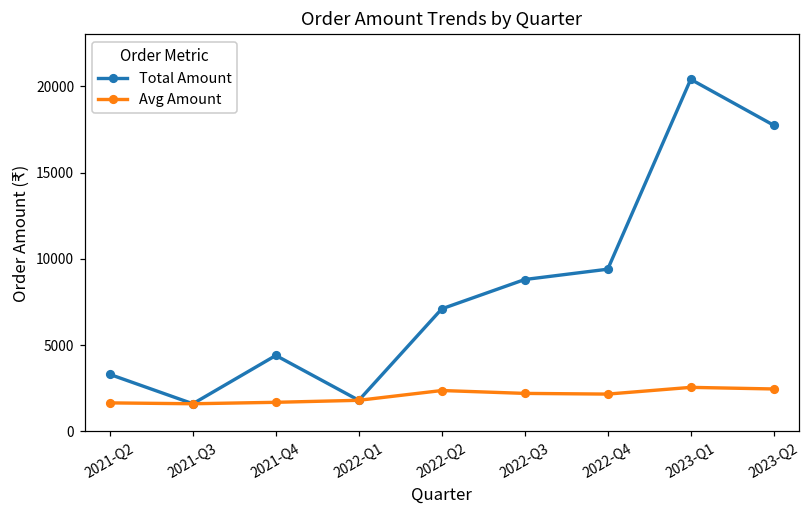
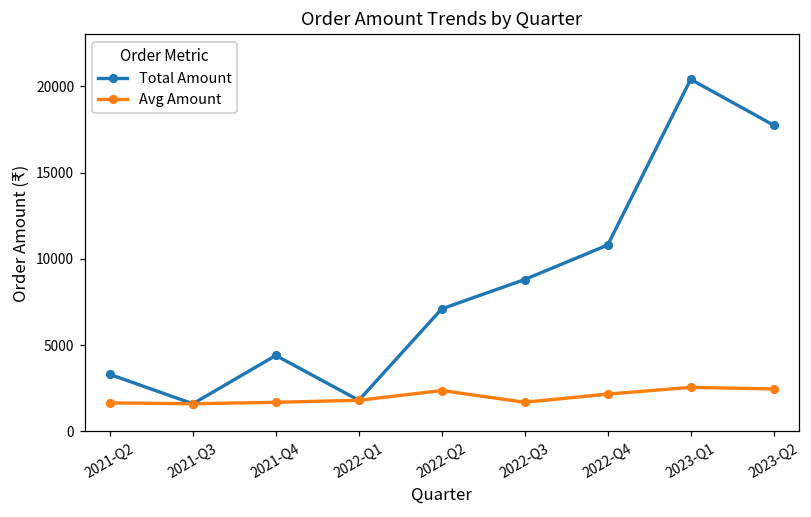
Avg Amount, 2022-Q3: 2200 -> 1700
Total Amount, 2022-Q4: 9400 -> 10800
